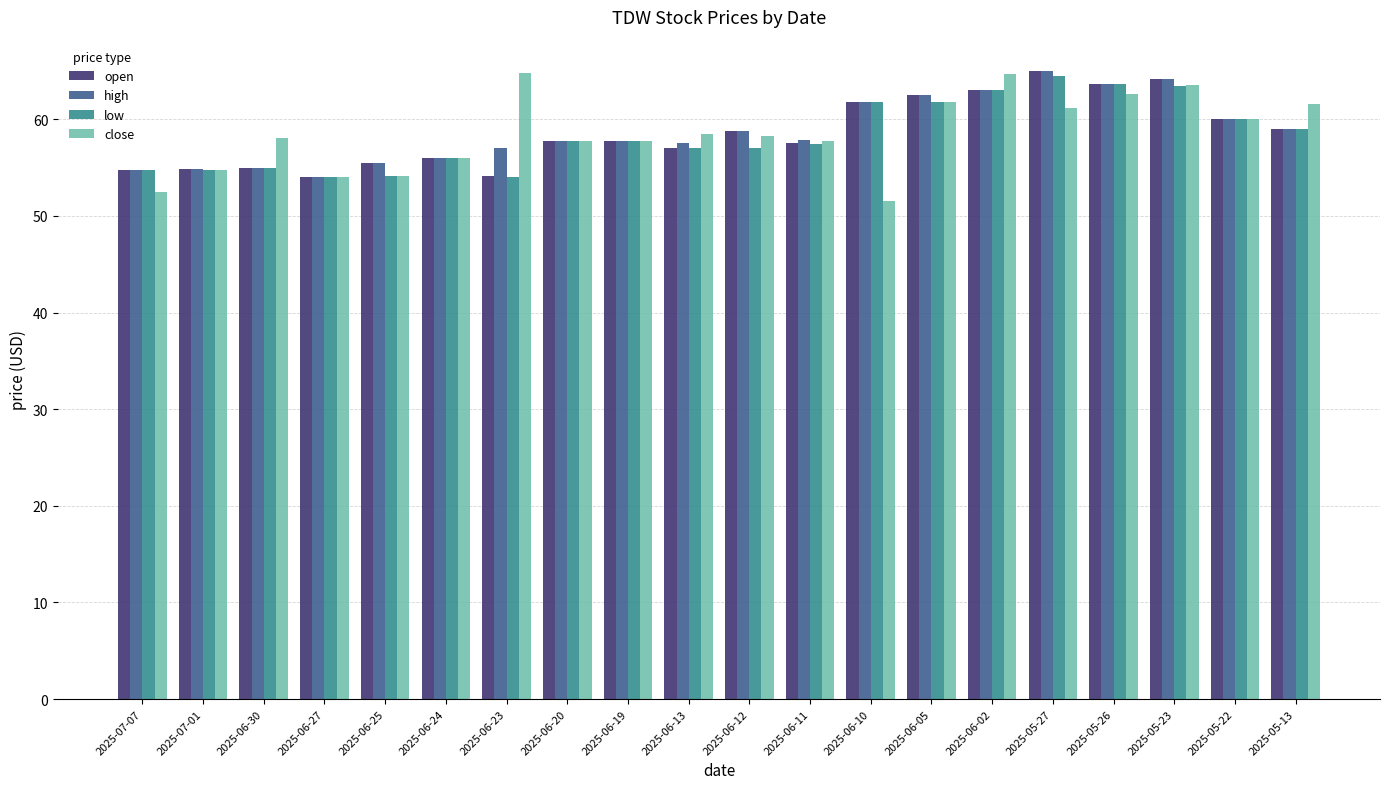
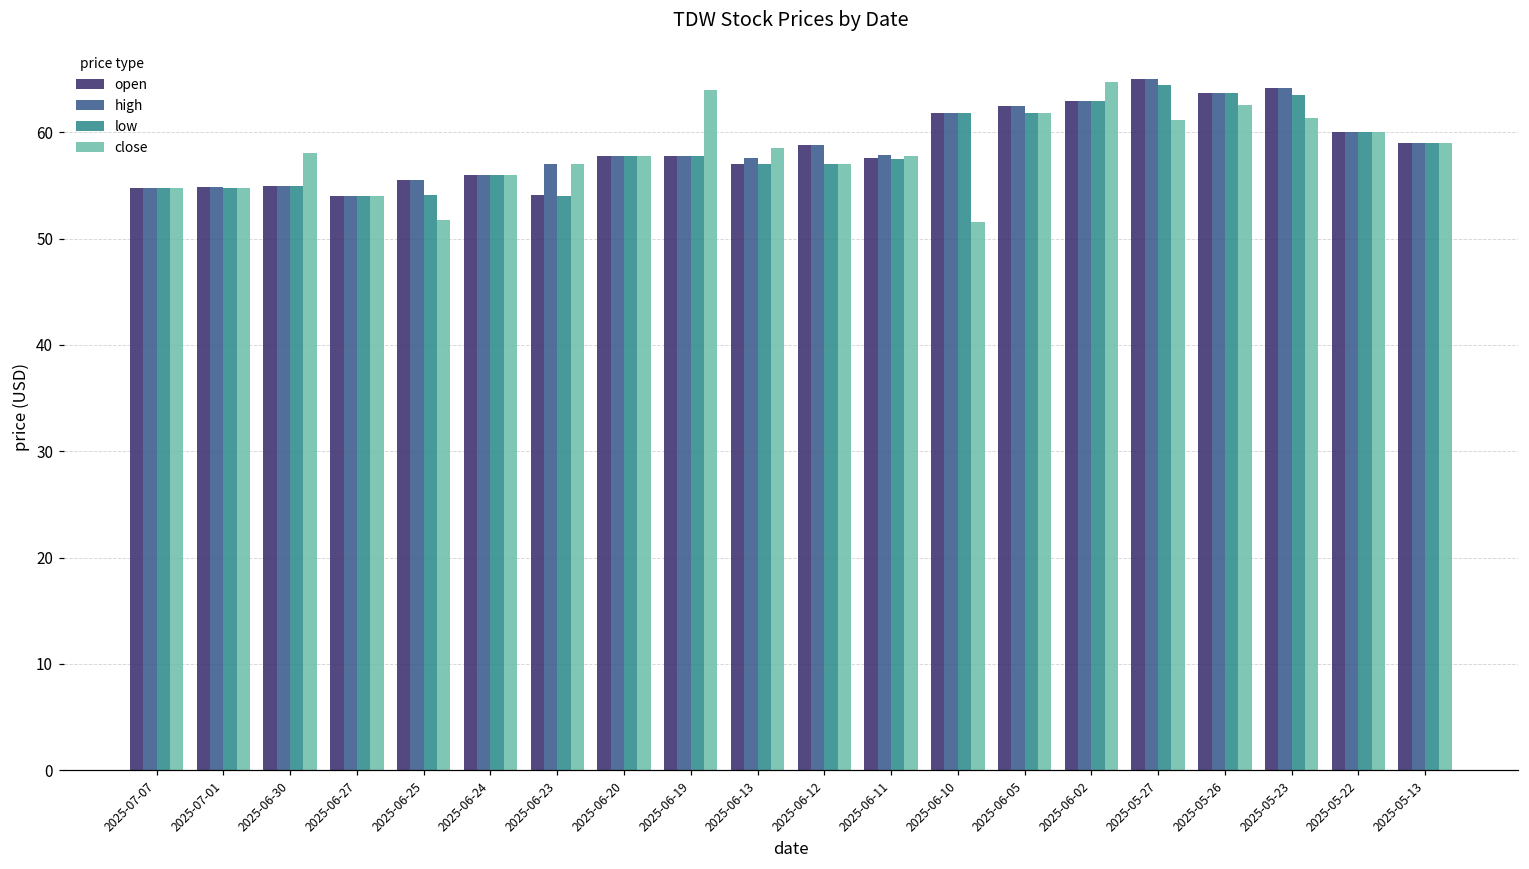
close, 2025-07-07: 53 -> 55
close, 2025-06-25: 54 -> 52
close, 2025-06-23: 65 -> 57
close, 2025-06-19: 58 -> 64
close, 2025-06-12: 58 -> 57
close, 2025-05-23: 64 -> 61
close, 2025-05-13: 62 -> 59
